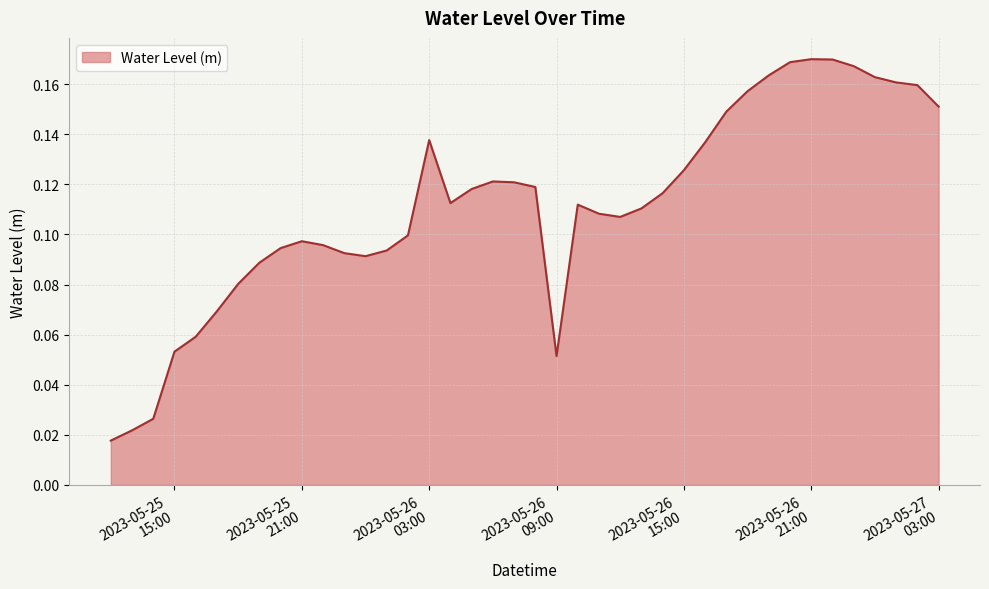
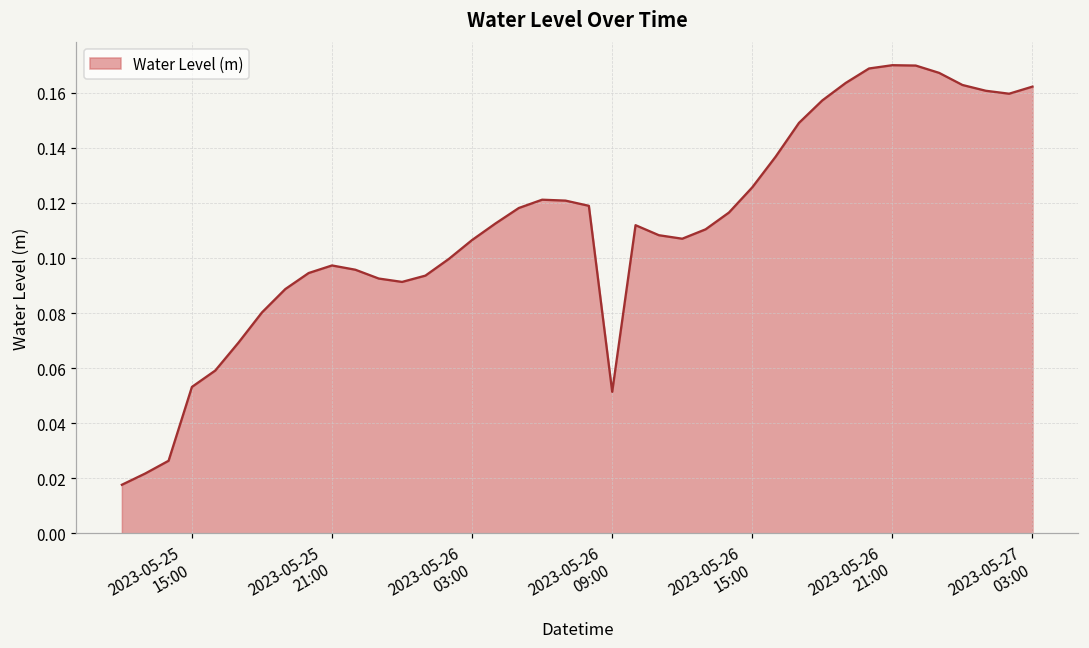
2023-05-26 03:00: 0.138 -> 0.107
2023-05-27 03:00: 0.151 -> 0.162
